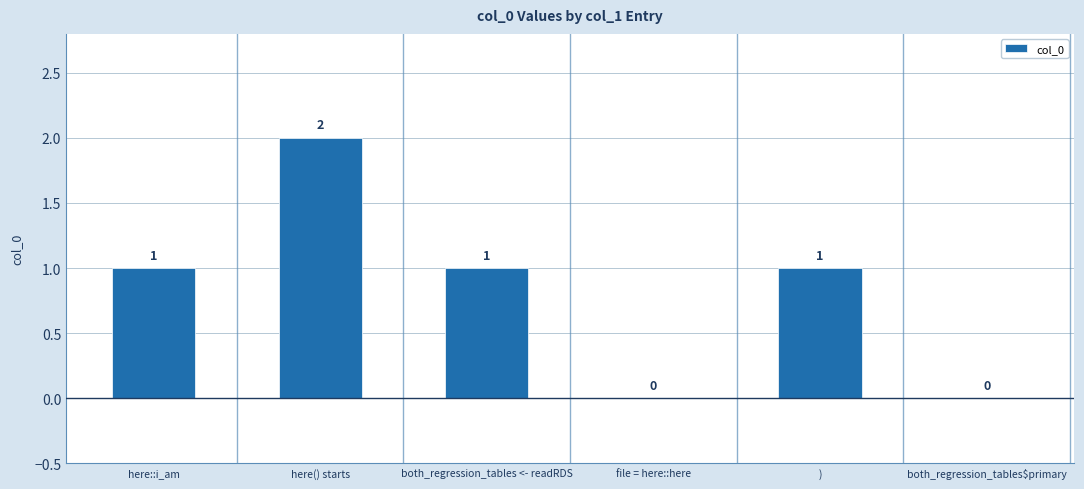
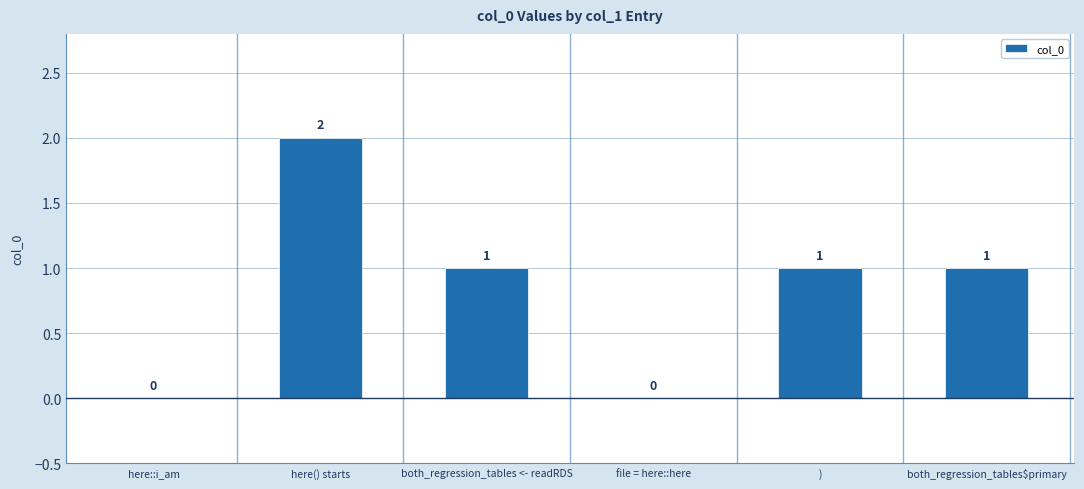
here::i_am: 1 -> 0
both_regression_tables$primary: 0 -> 1
